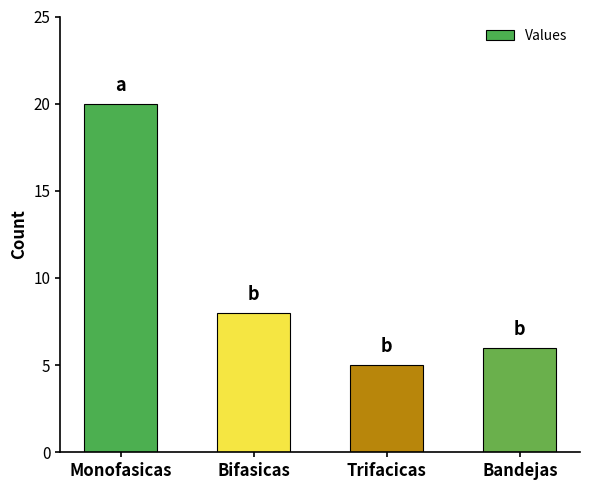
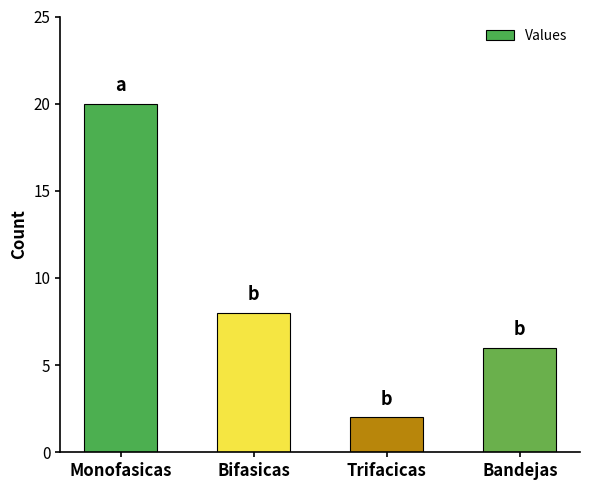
Trifacicas: 5 -> 2
